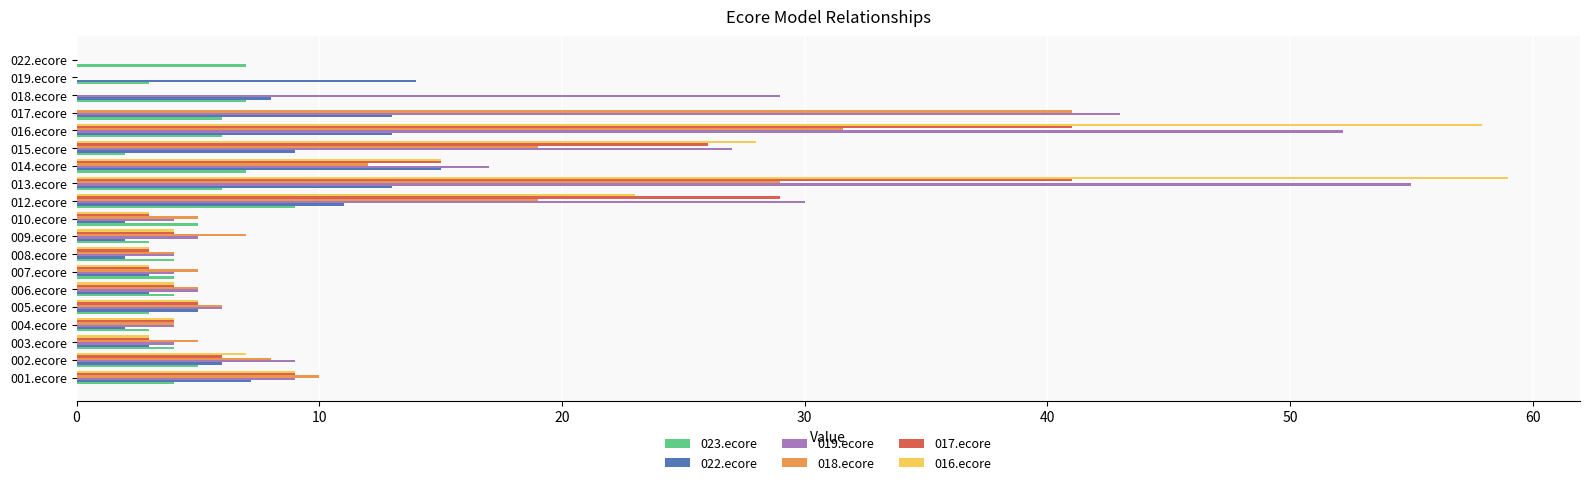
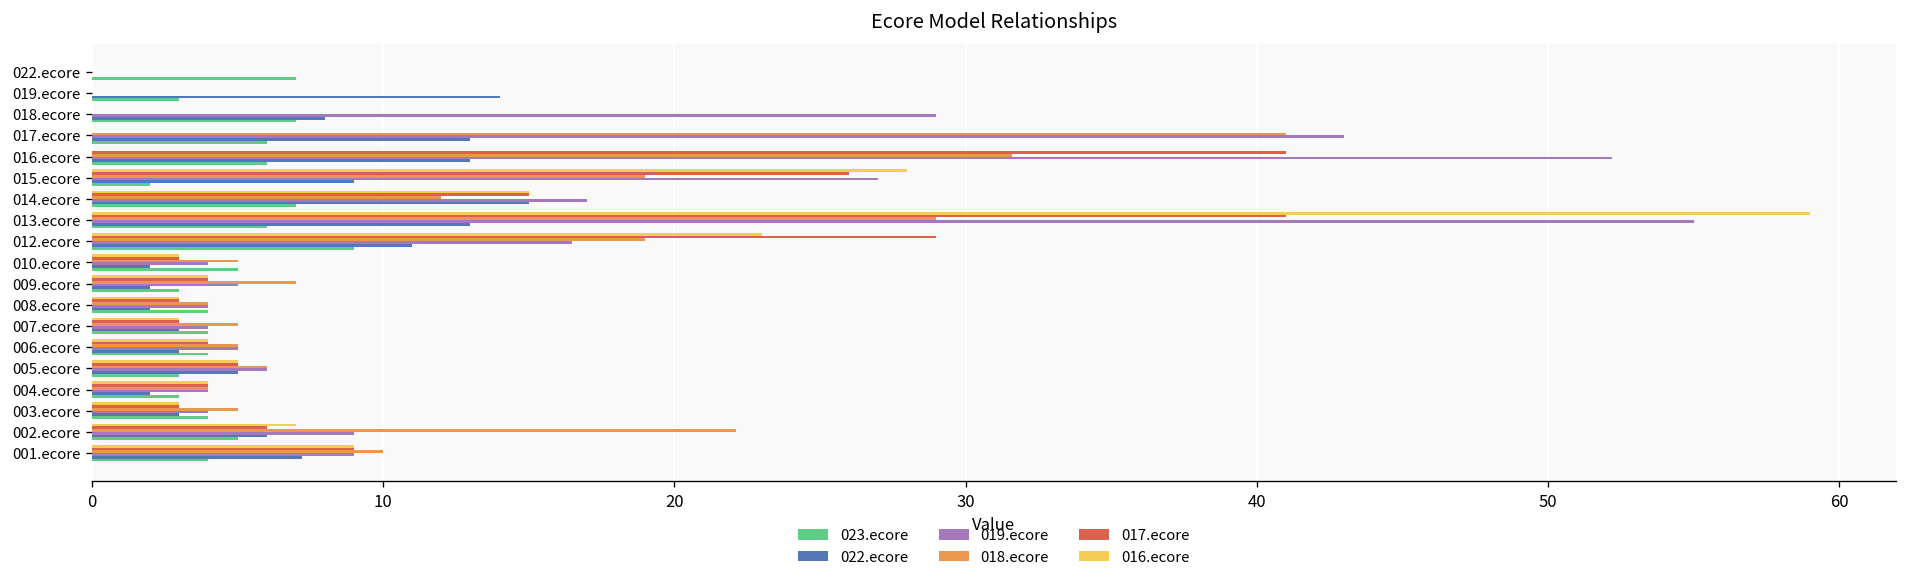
016.ecore, 016.ecore: 57.9 -> 0.0
019.ecore, 012.ecore: 30.0 -> 16.5
018.ecore, 002.ecore: 8.0 -> 22.1
